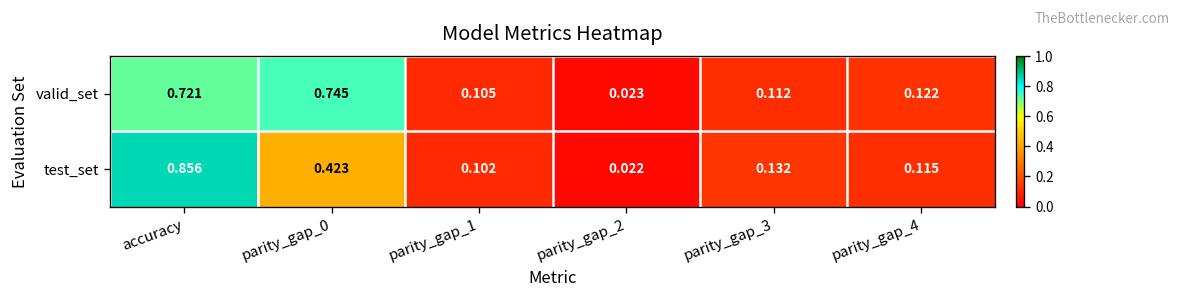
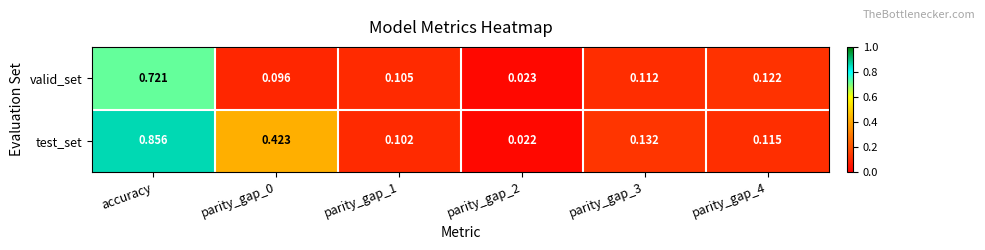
valid_set, parity_gap_0: 0.745 -> 0.096
